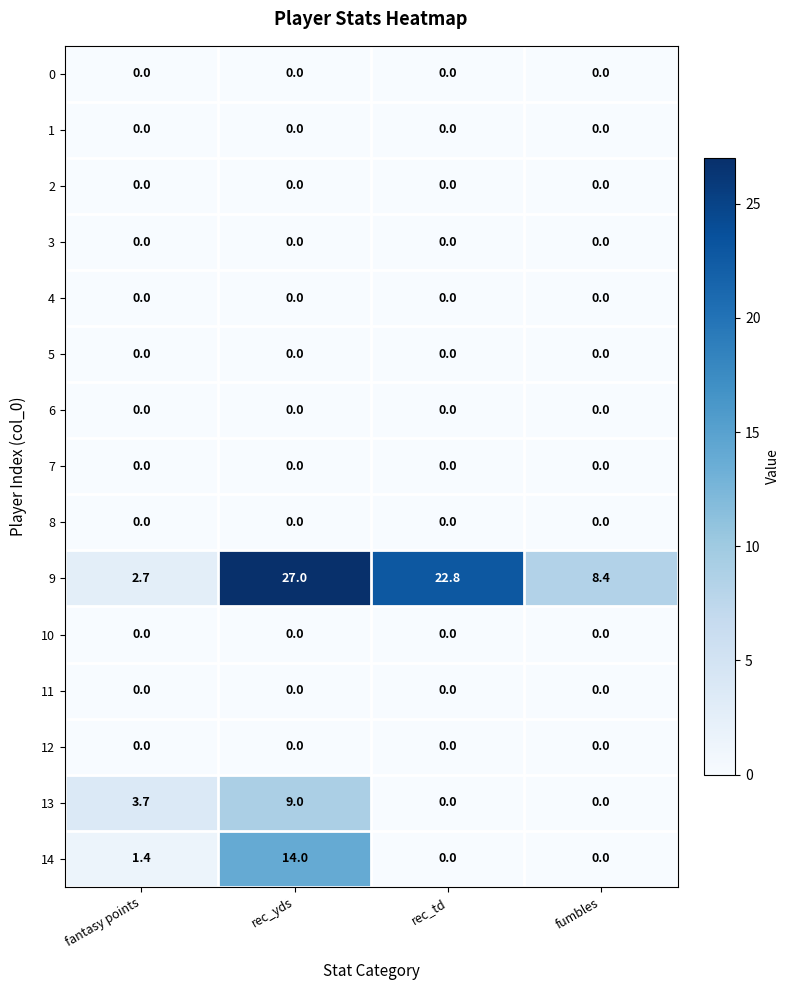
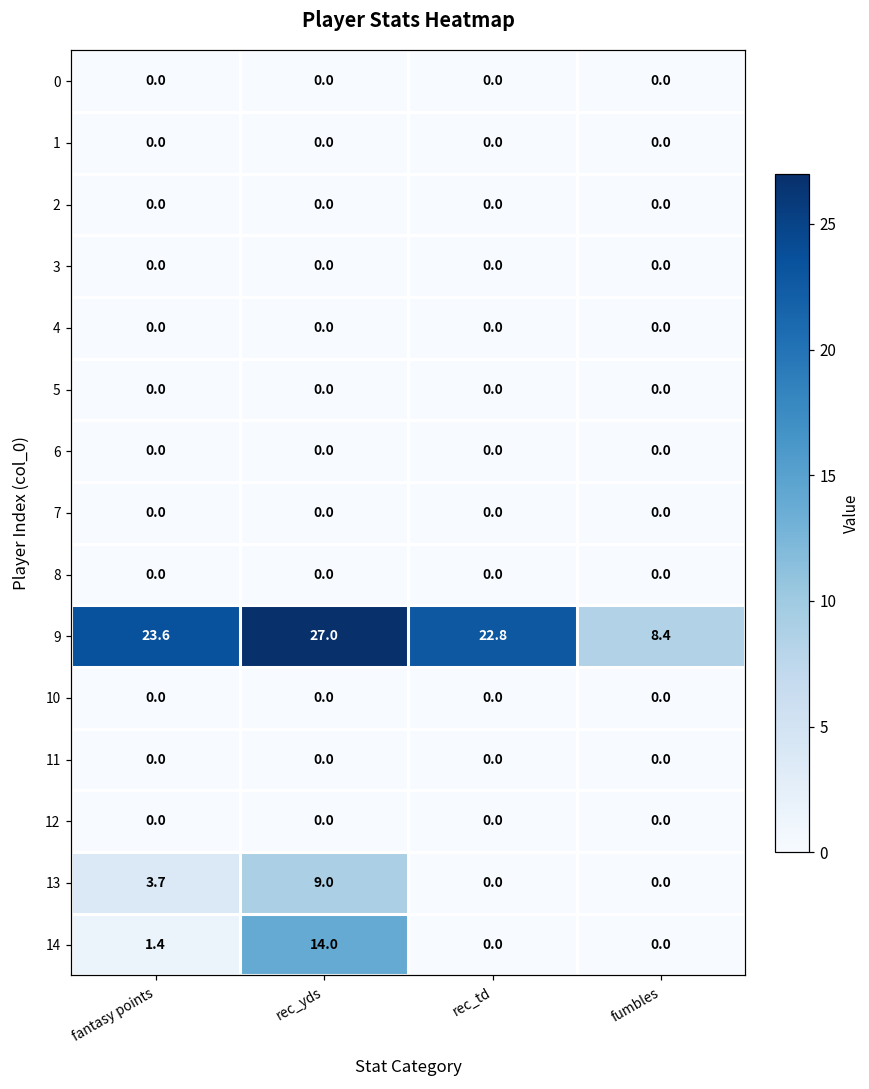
9, fantasy points: 2.7 -> 23.6
